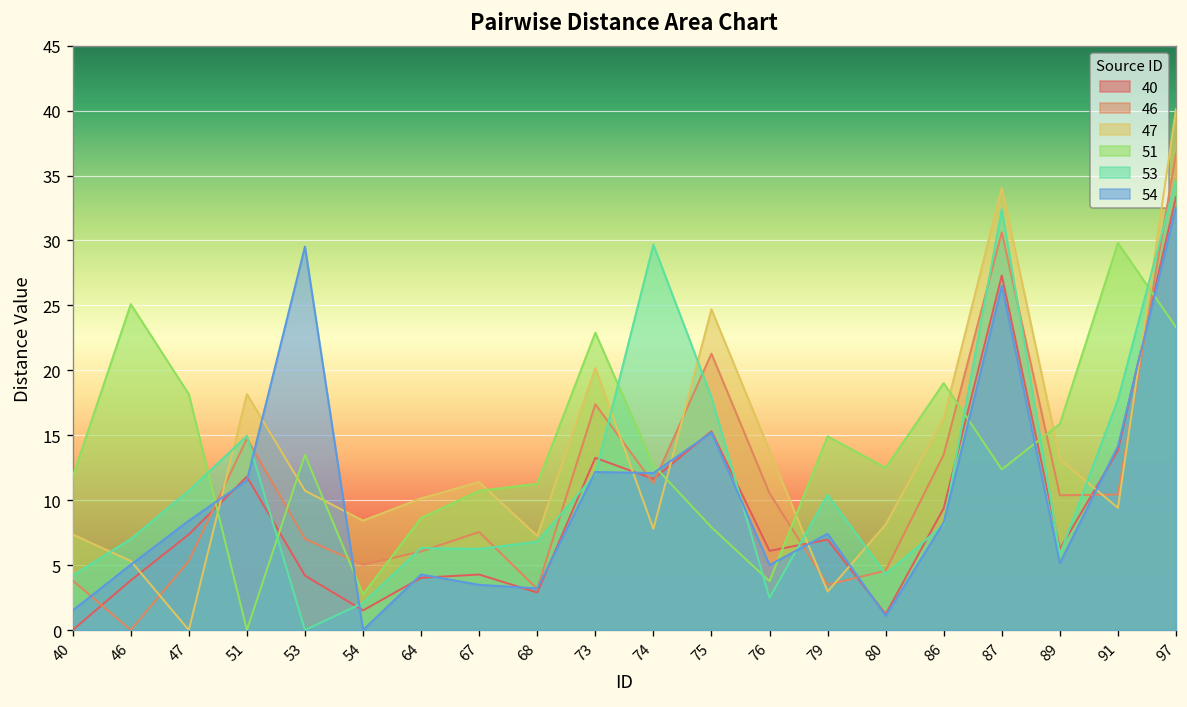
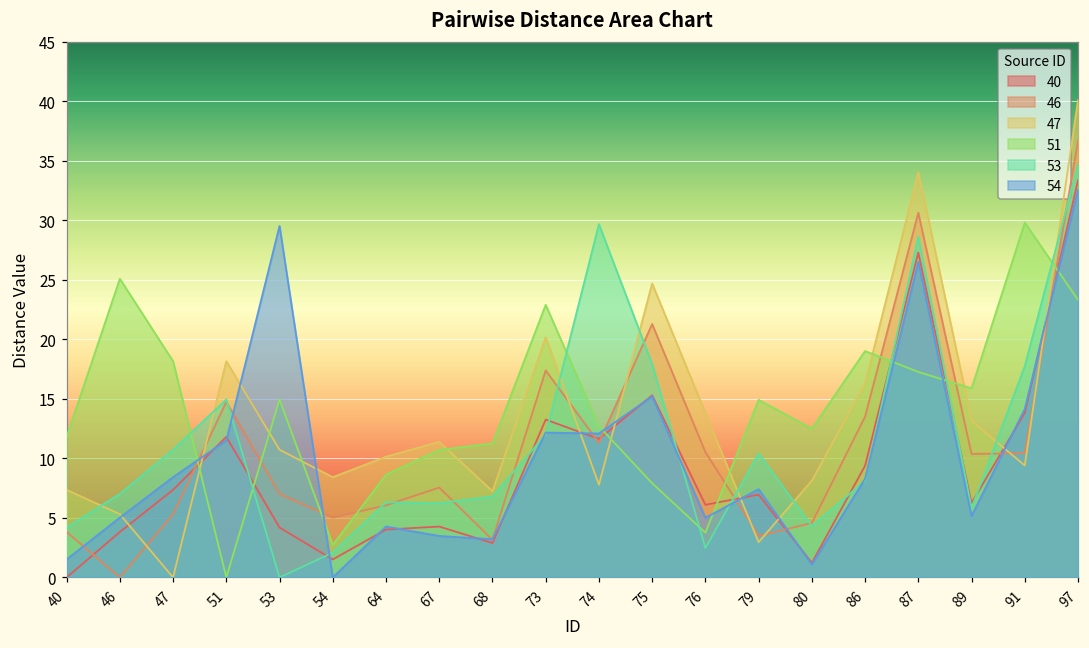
51, 53: 13.5 -> 14.9
51, 87: 12.4 -> 17.3
53, 87: 32.4 -> 28.6
